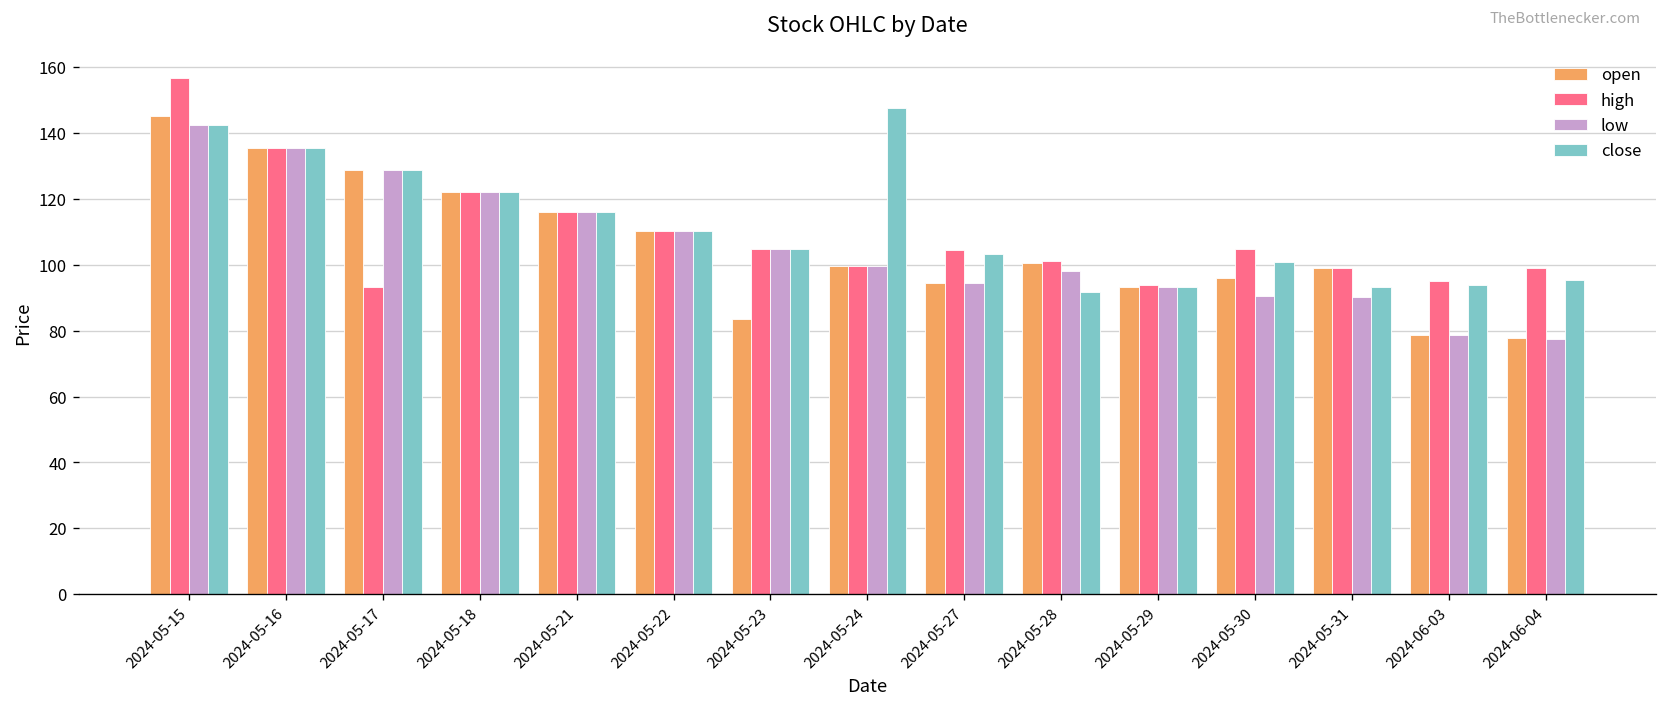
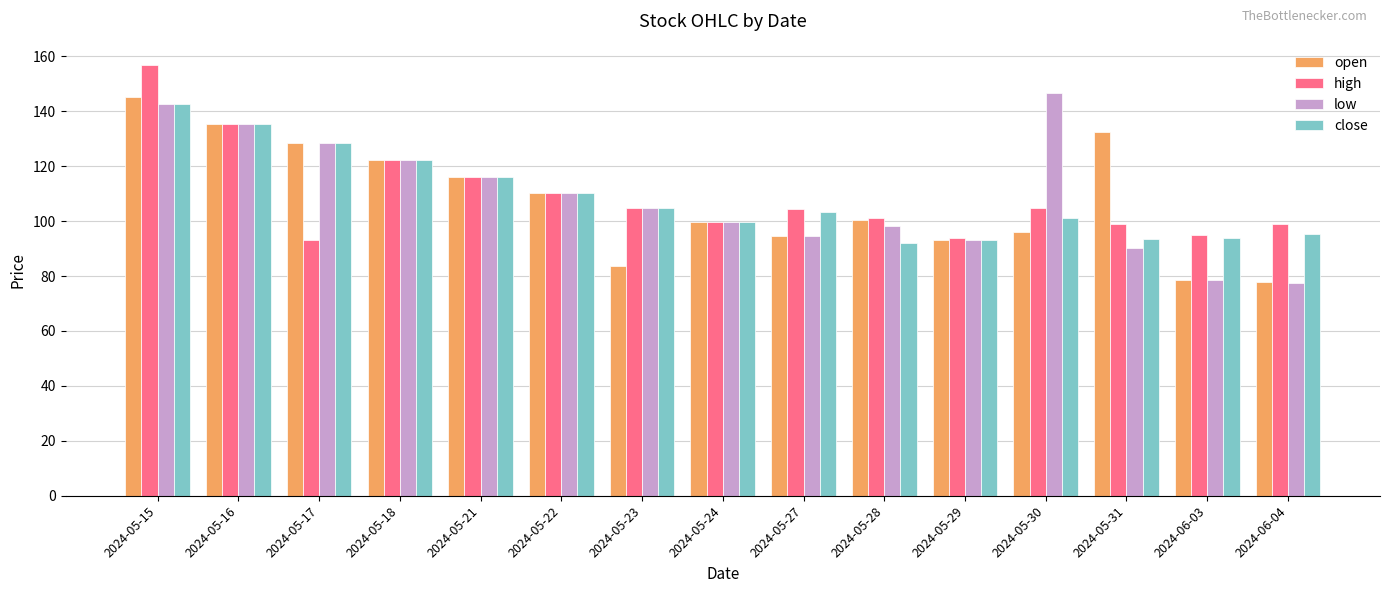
close, 2024-05-24: 148 -> 100
low, 2024-05-30: 91 -> 147
open, 2024-05-31: 99 -> 133
